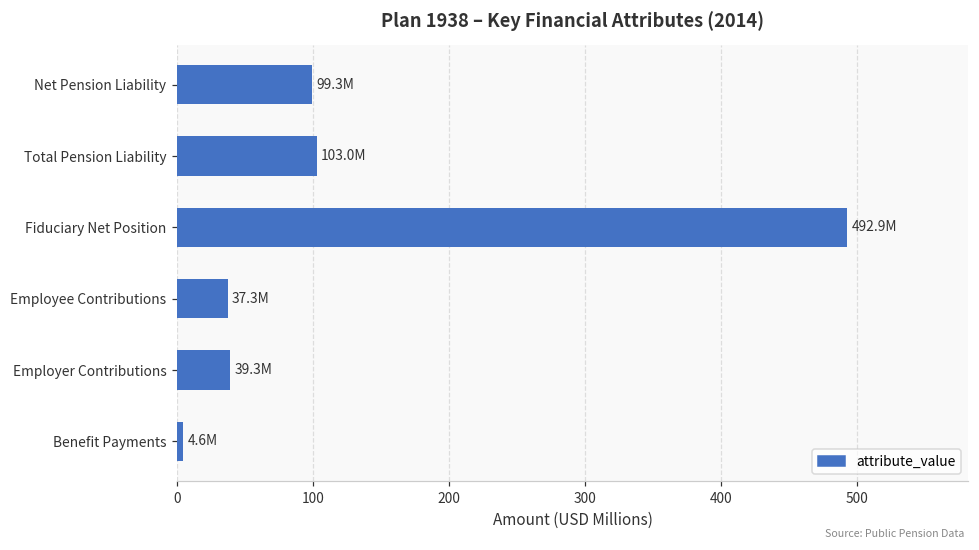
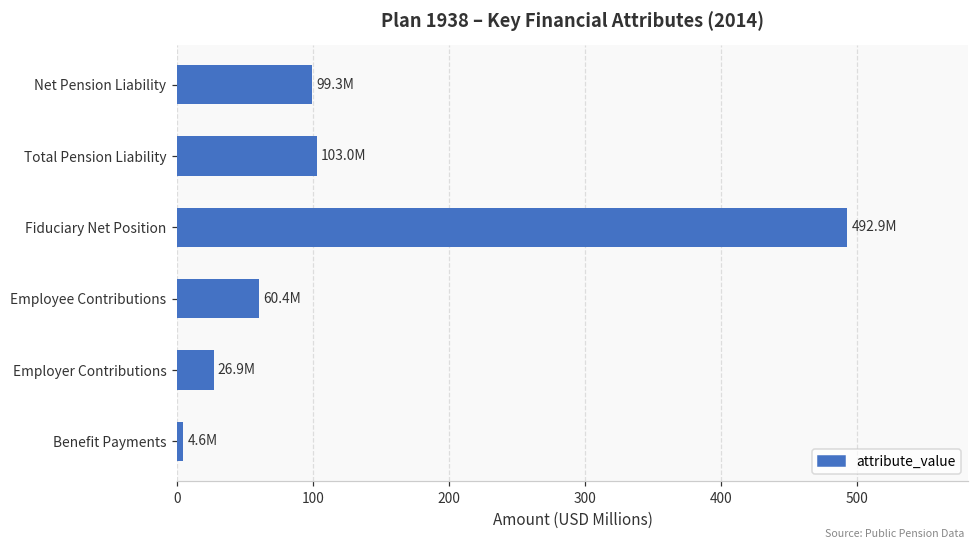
Employee Contributions: 37.3M -> 60.4M
Employer Contributions: 39.3M -> 26.9M
